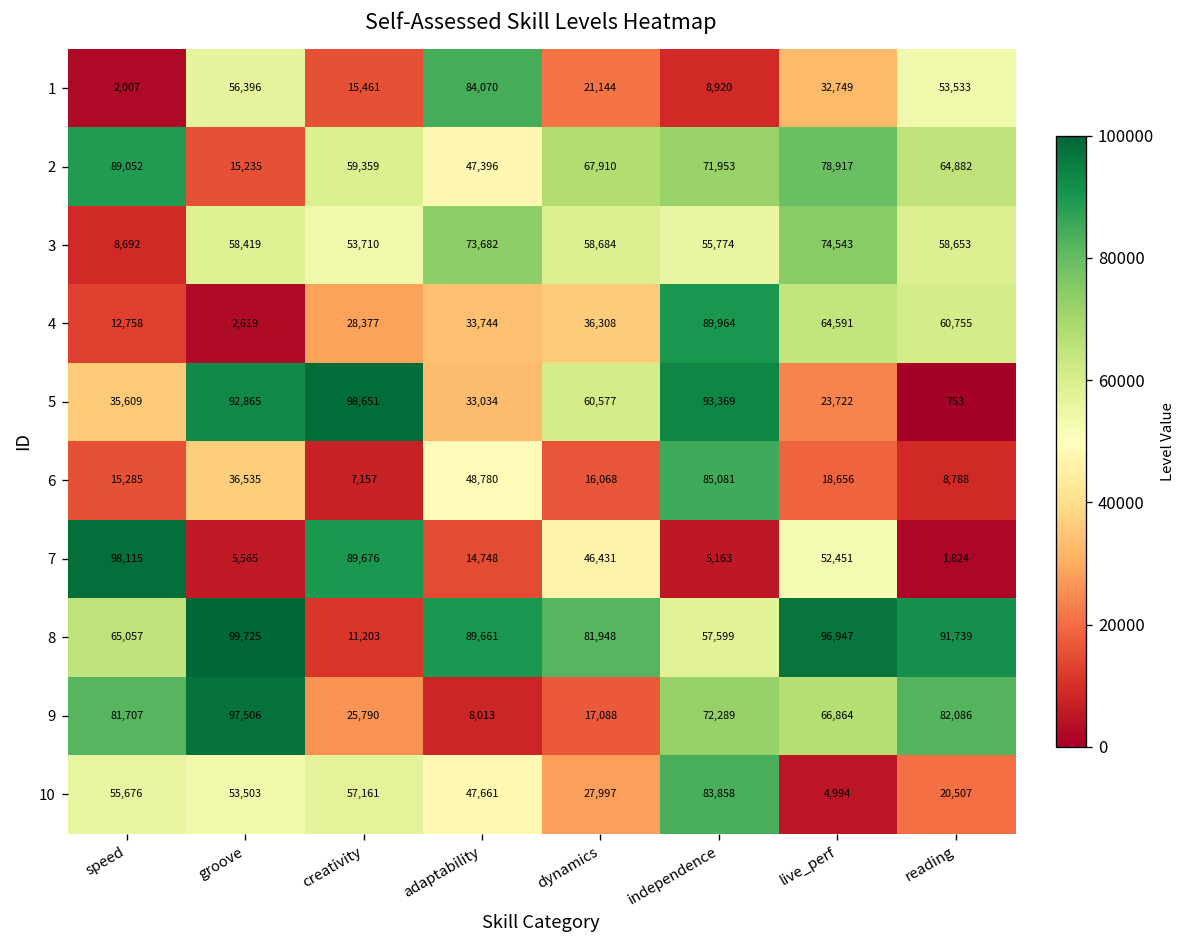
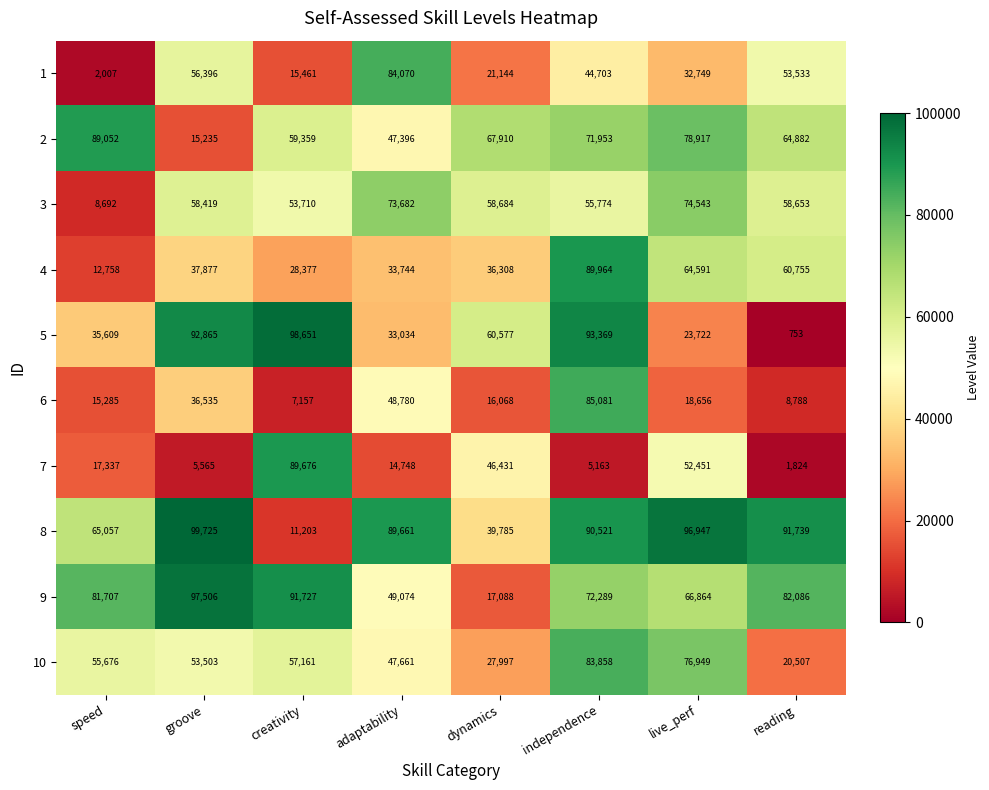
1, independence: 8,920 -> 44,703
4, groove: 2,619 -> 37,877
7, speed: 98,115 -> 17,337
8, dynamics: 81,948 -> 39,785
8, independence: 57,599 -> 90,521
9, creativity: 25,790 -> 91,727
9, adaptability: 8,013 -> 49,074
10, live_perf: 4,994 -> 76,949
